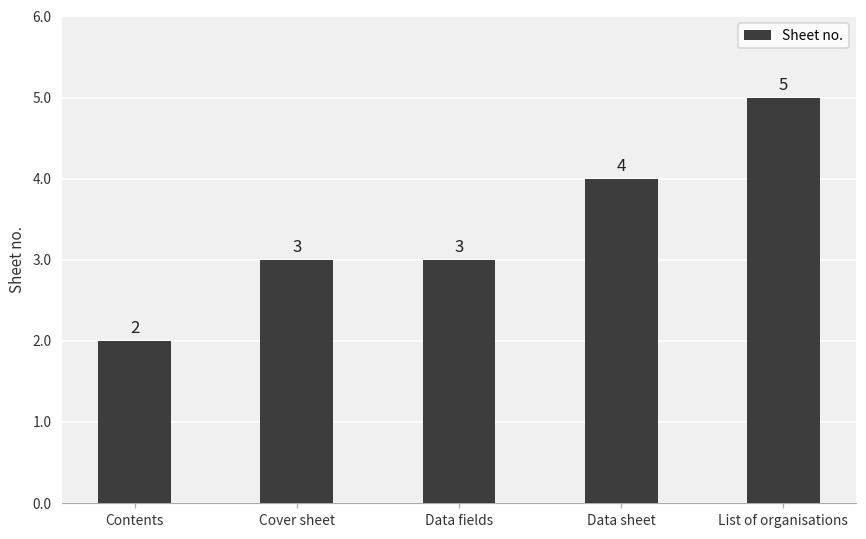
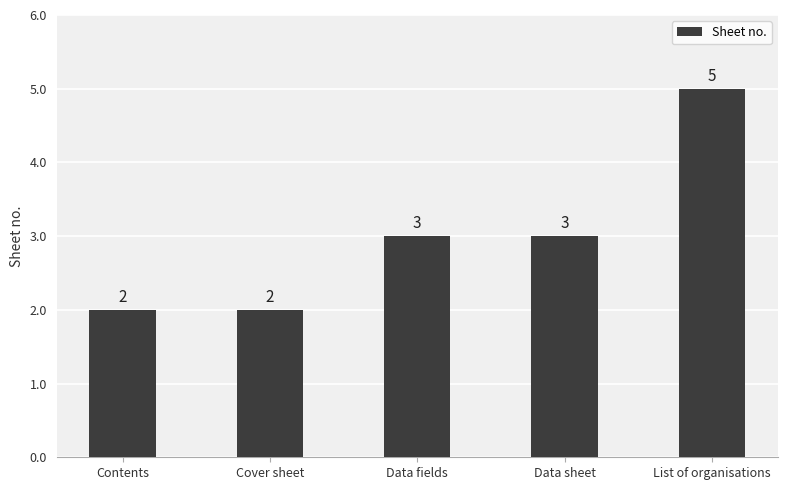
Cover sheet: 3 -> 2
Data sheet: 4 -> 3
